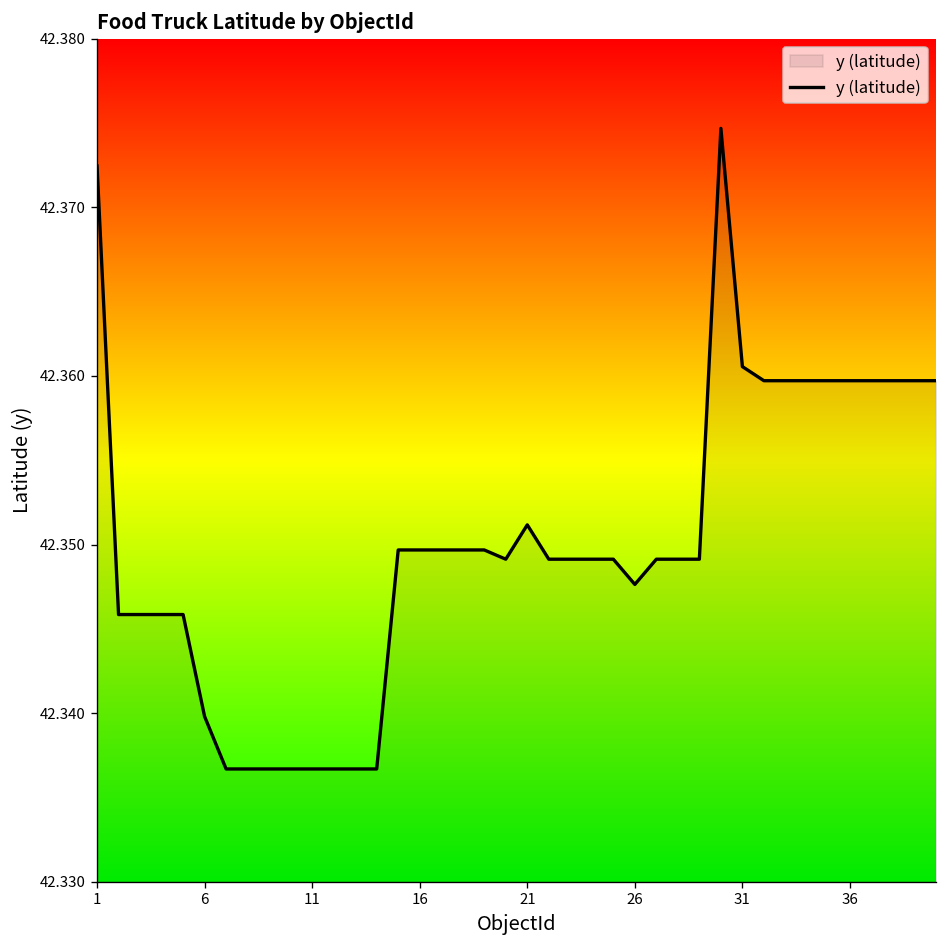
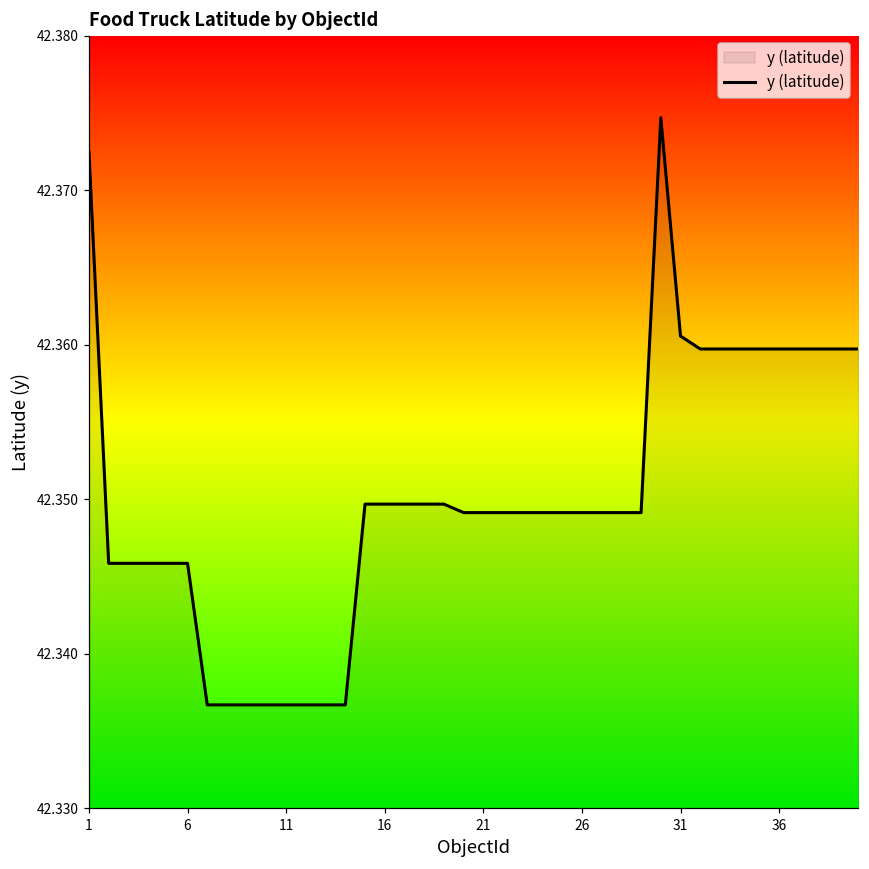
6: 42.3398 -> 42.3458
21: 42.3512 -> 42.3491
26: 42.3476 -> 42.3491
